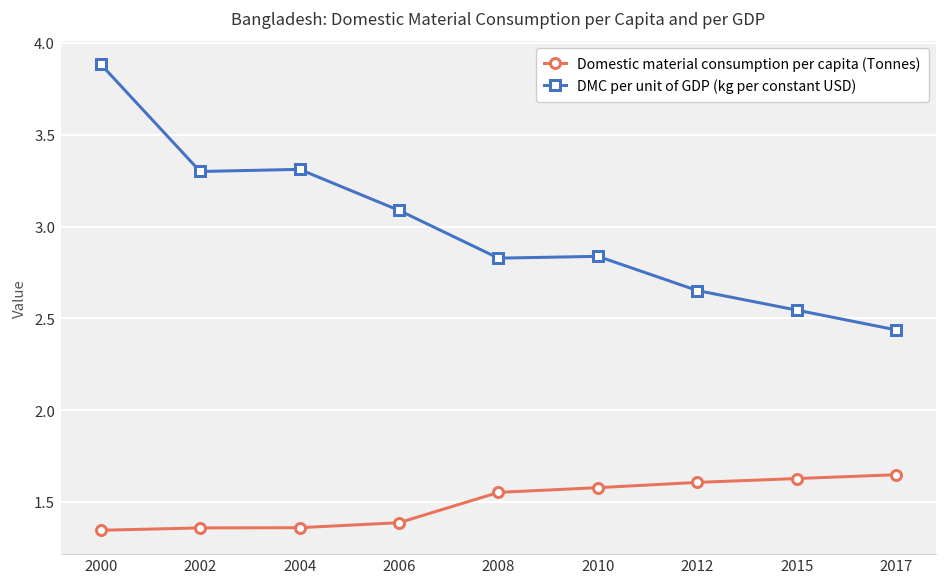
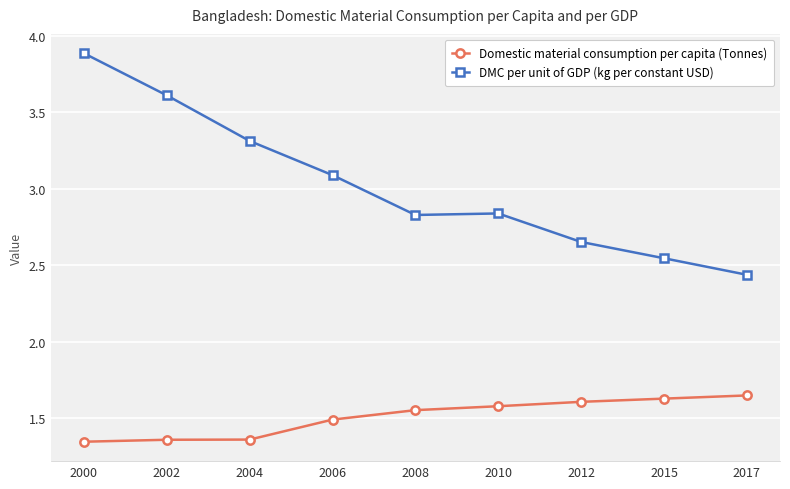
DMC per unit of GDP (kg per constant USD), 2002: 3.30 -> 3.61
Domestic material consumption per capita (Tonnes), 2006: 1.39 -> 1.49
